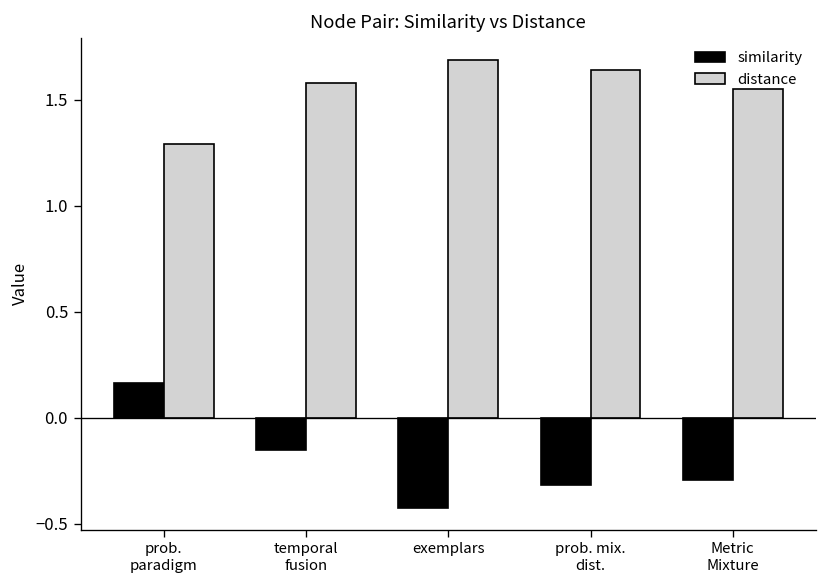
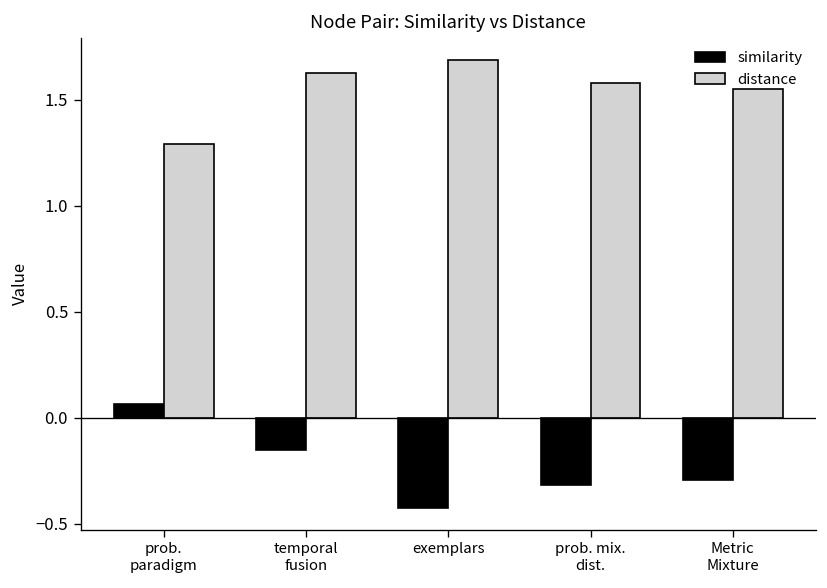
similarity, prob. paradigm: 0.16 -> 0.07
distance, temporal fusion: 1.58 -> 1.62
distance, prob. mix. dist.: 1.64 -> 1.58
